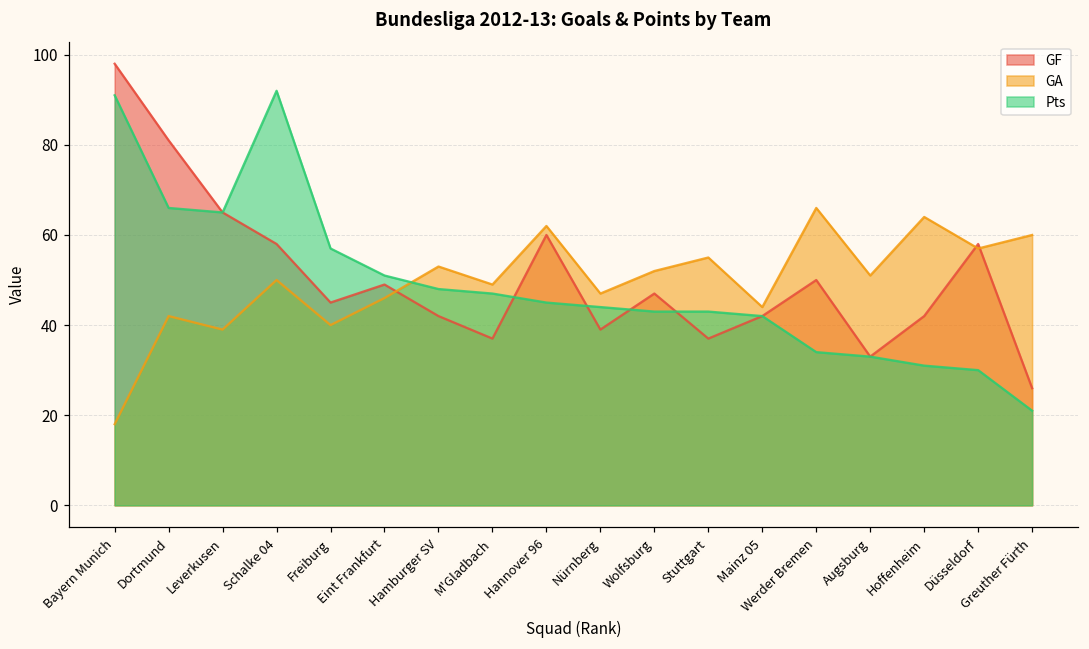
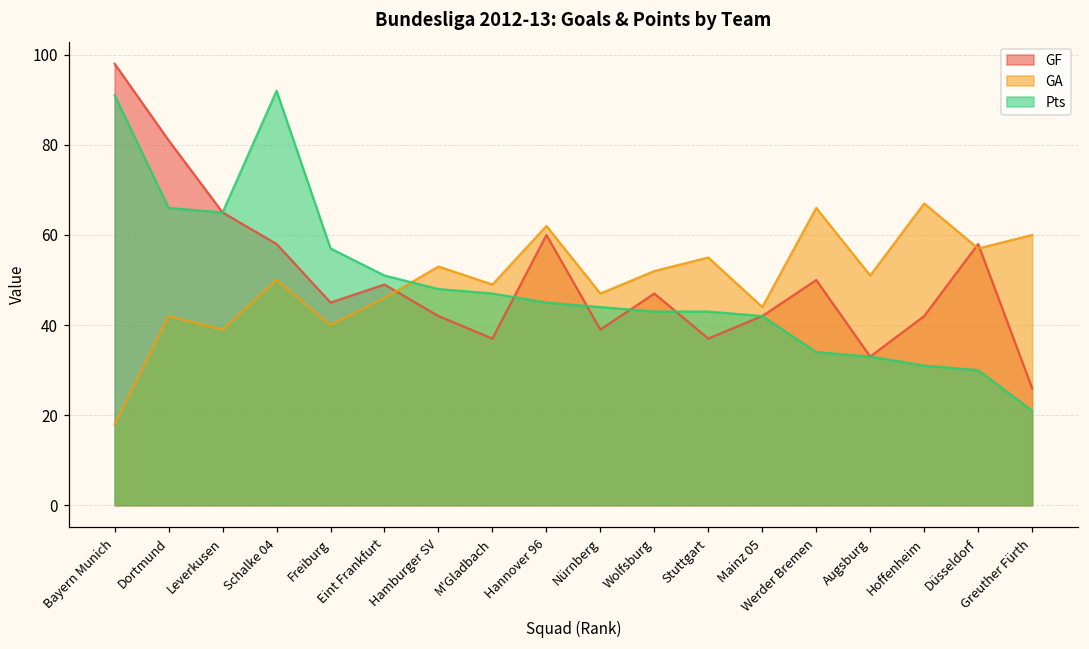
GA, Hoffenheim: 64 -> 67
